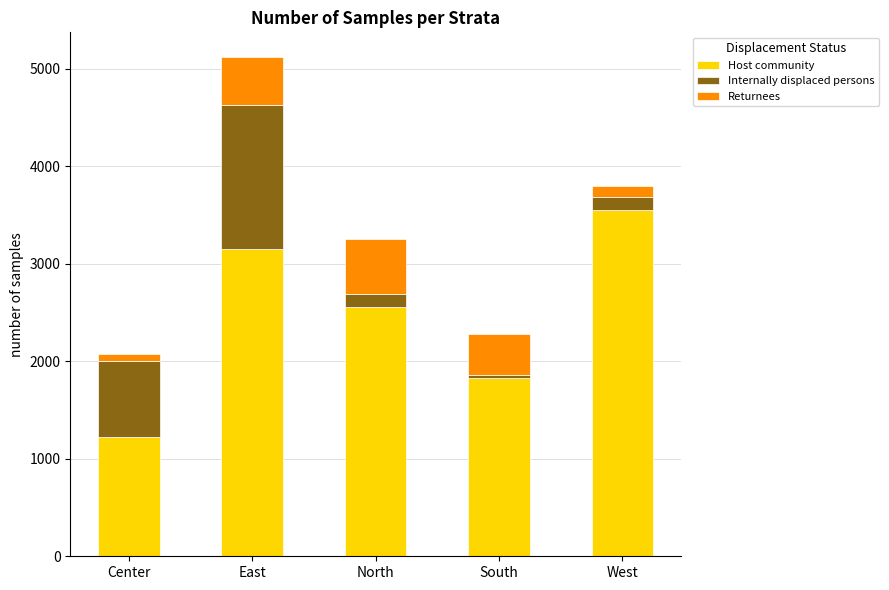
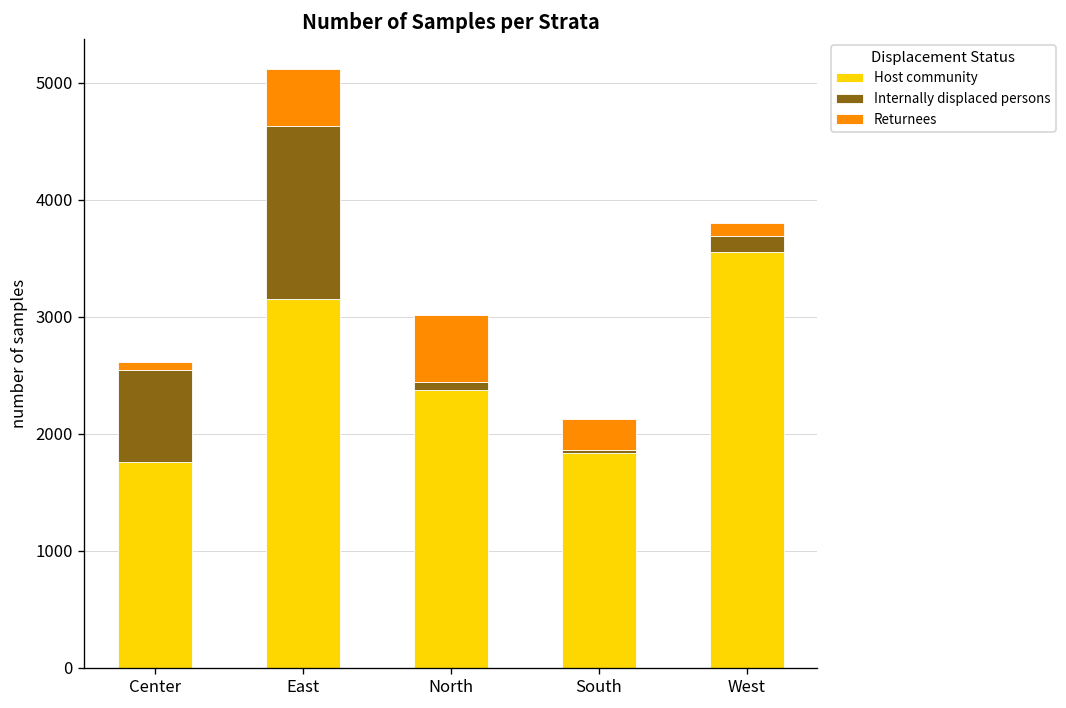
Host community, Center: 1200 -> 1800
Host community, North: 2600 -> 2400
Internally displaced persons, North: 140 -> 70
Returnees, South: 400 -> 300
